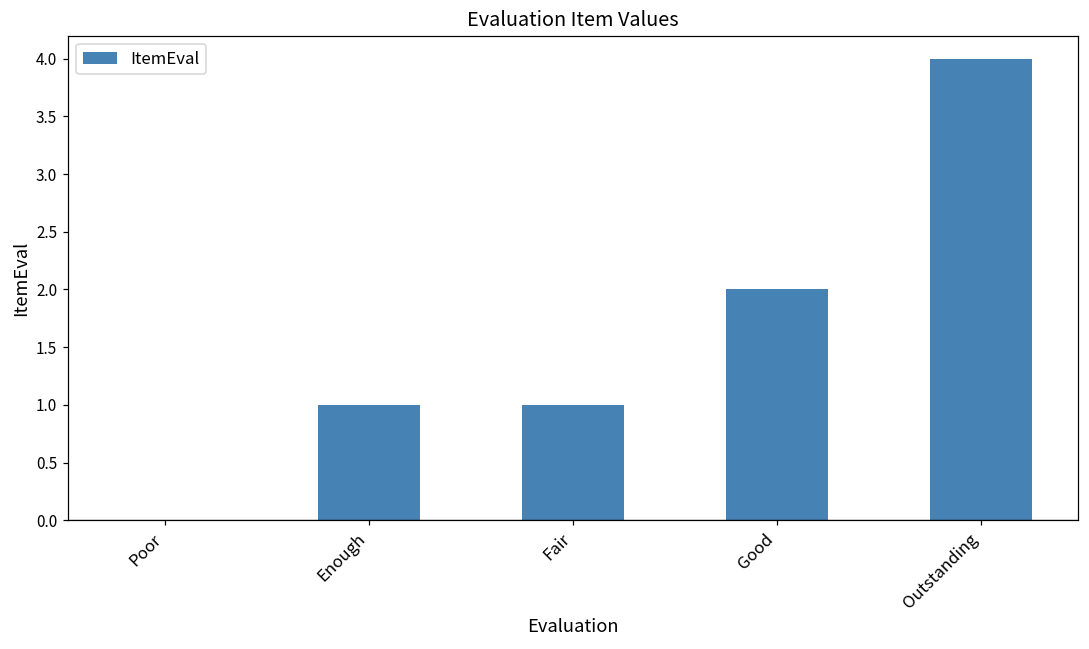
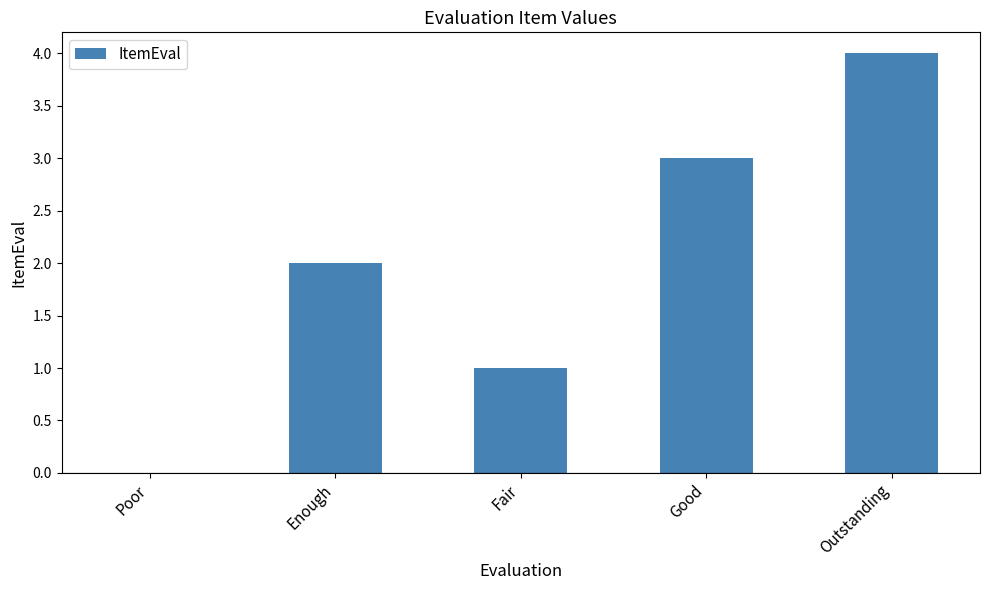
Enough: 1 -> 2
Good: 2 -> 3
